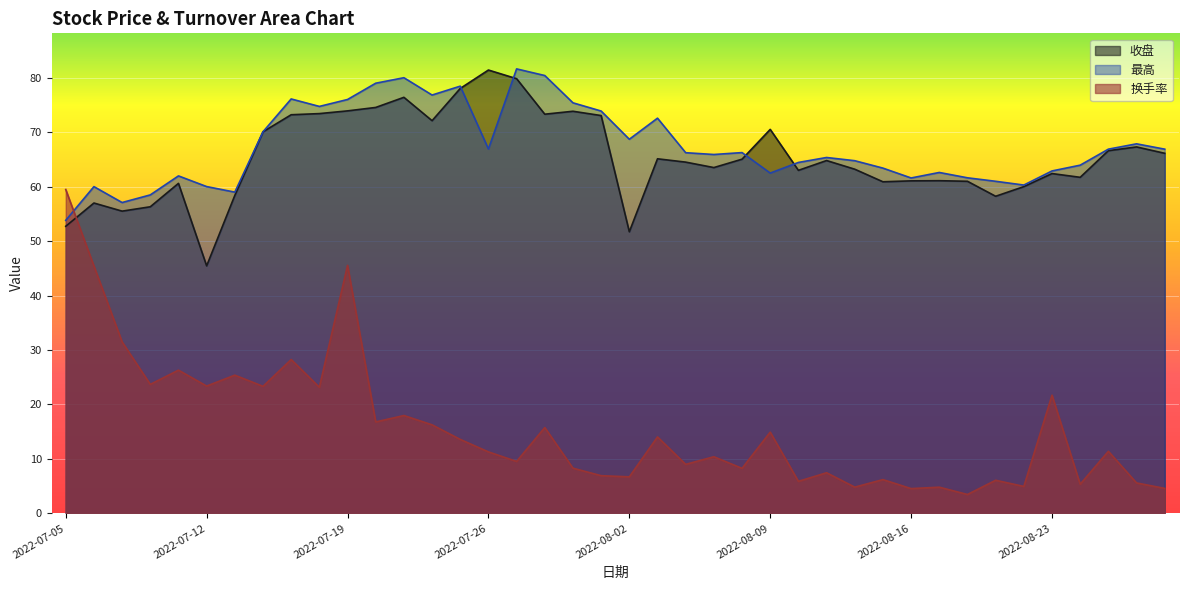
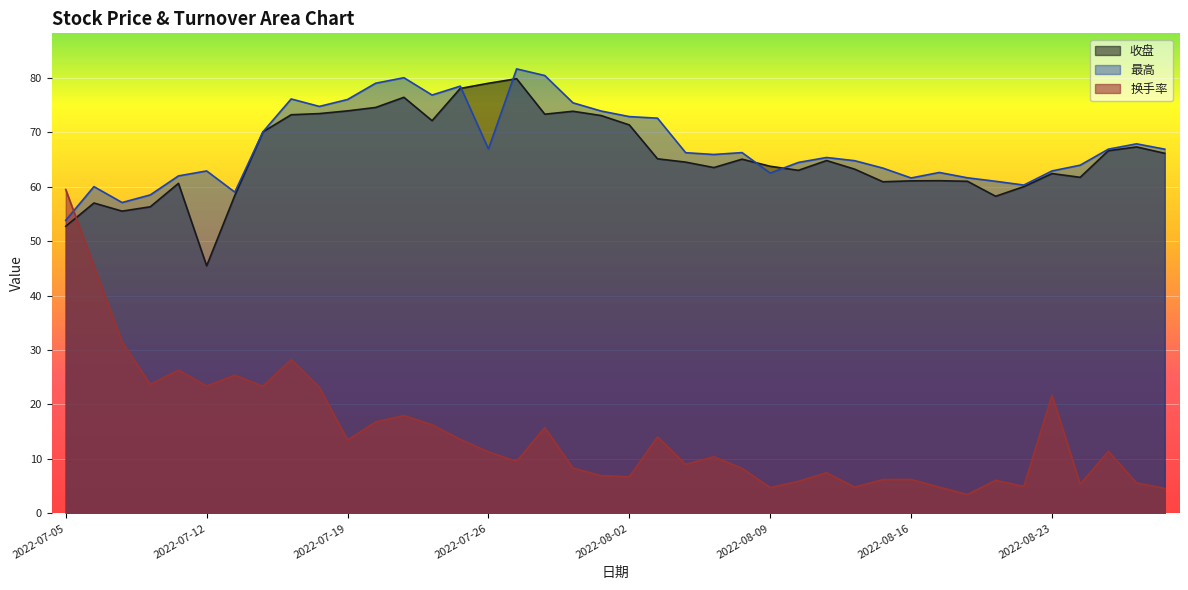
最高, 2022-07-12: 60 -> 63
换手率, 2022-07-19: 46 -> 13
收盘, 2022-07-26: 81 -> 79
收盘, 2022-08-02: 52 -> 71
最高, 2022-08-02: 69 -> 73
收盘, 2022-08-09: 71 -> 64
换手率, 2022-08-09: 15 -> 5
换手率, 2022-08-16: 5 -> 6
